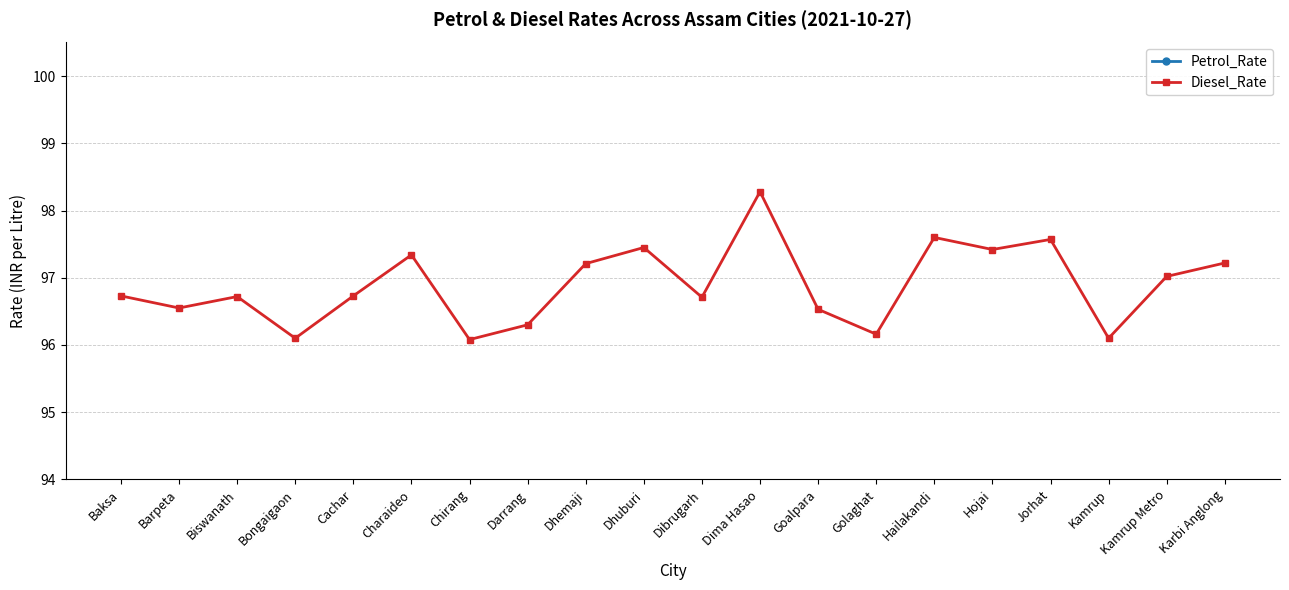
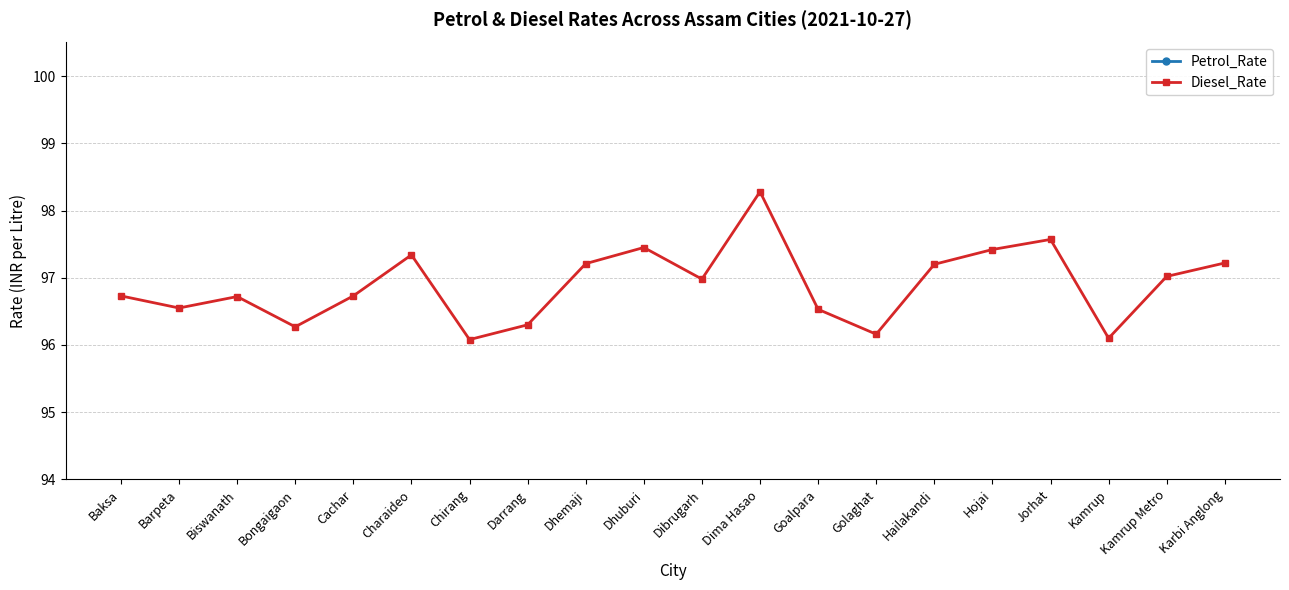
Diesel_Rate, Bongaigaon: 96.1 -> 96.3
Diesel_Rate, Dibrugarh: 96.7 -> 97.0
Diesel_Rate, Hailakandi: 97.6 -> 97.2
